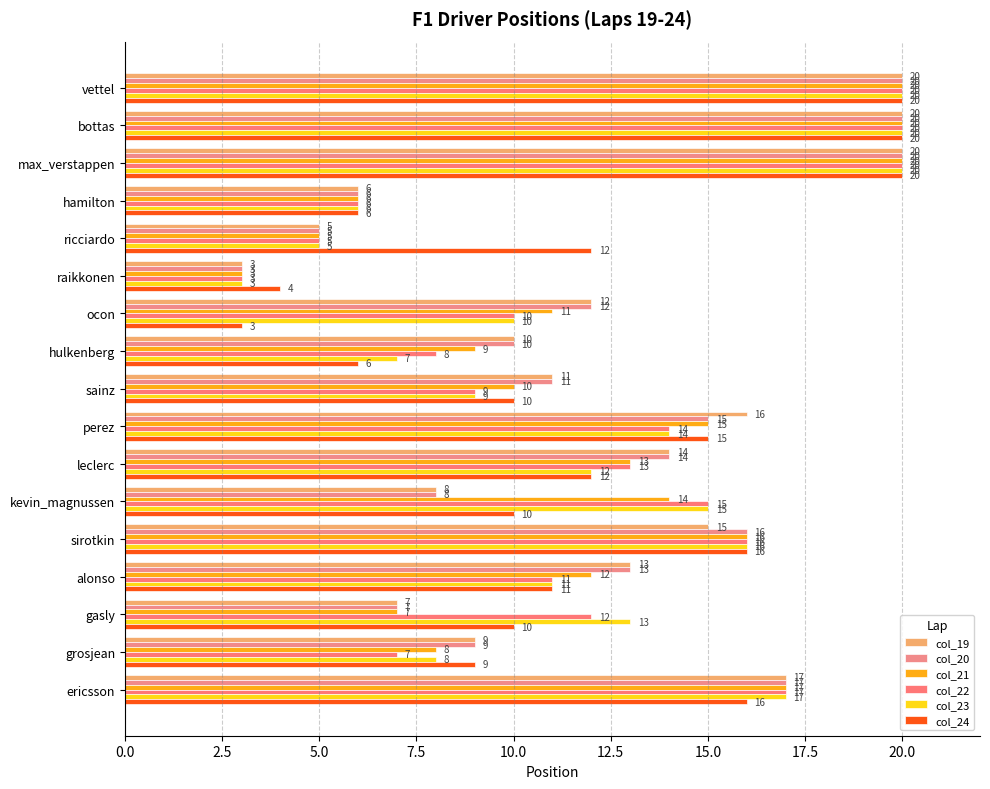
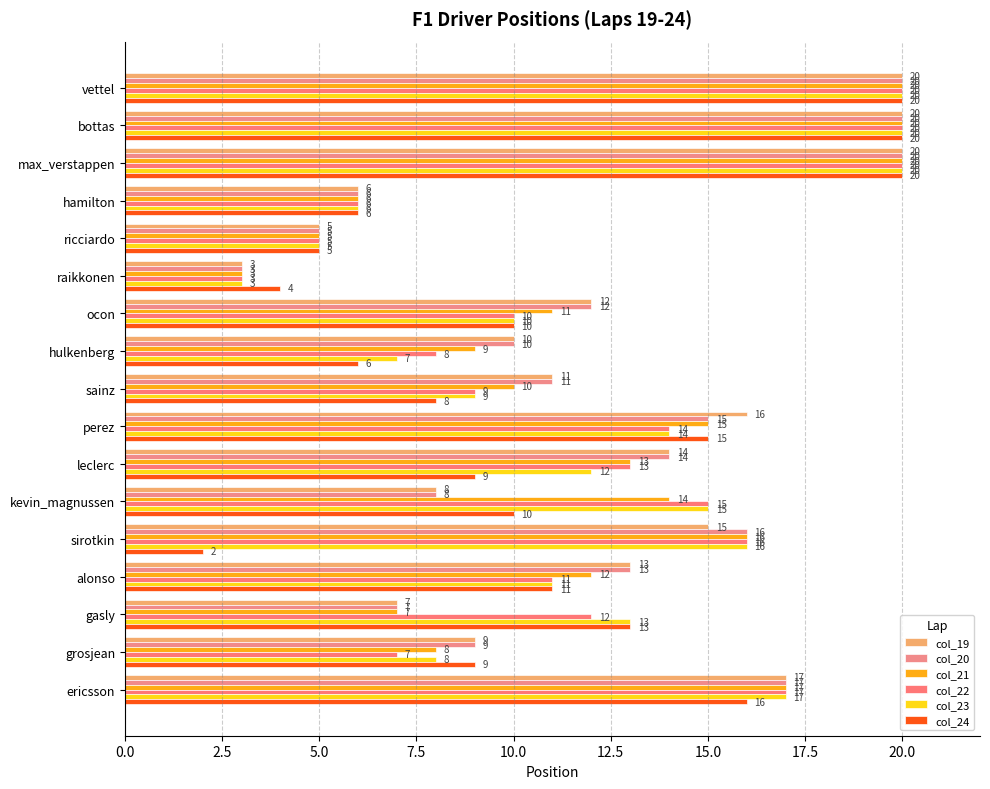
col_24, ricciardo: 12 -> 5
col_24, ocon: 3 -> 10
col_24, sainz: 10 -> 8
col_24, leclerc: 12 -> 9
col_24, sirotkin: 16 -> 2
col_24, gasly: 10 -> 13
